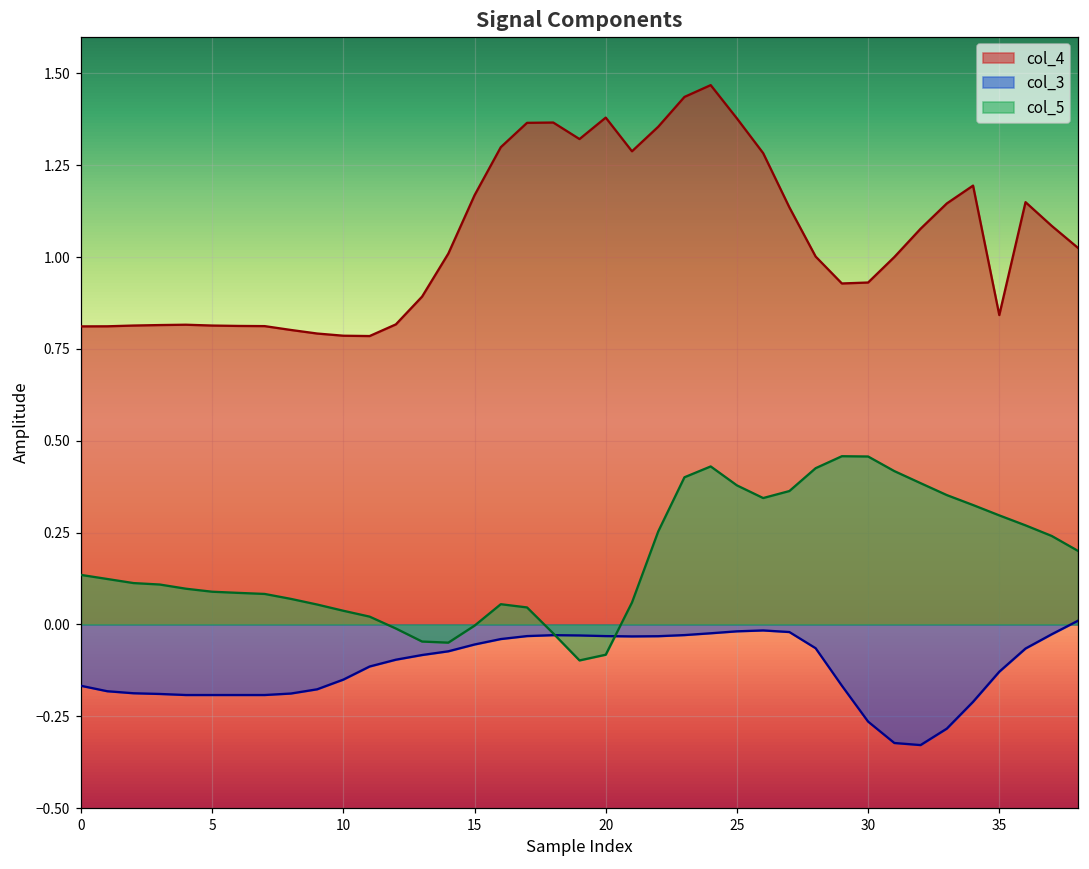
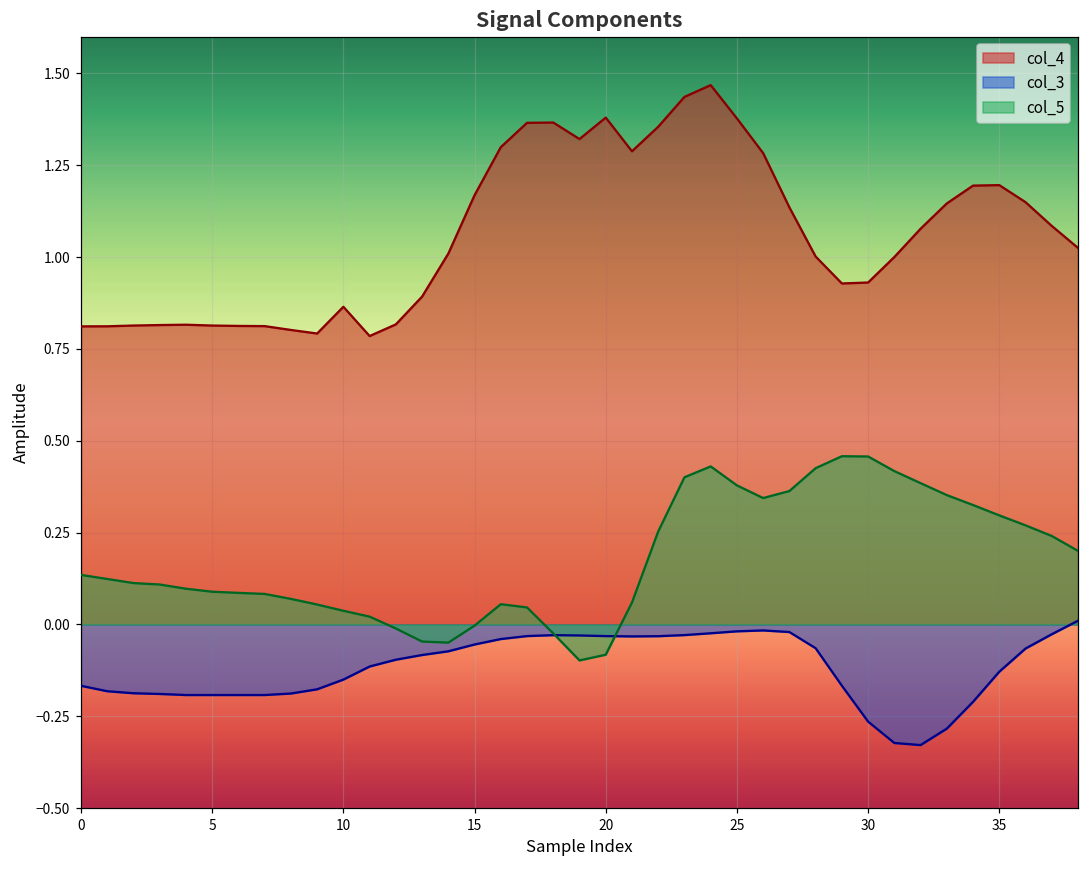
col_4, 10: 0.79 -> 0.86
col_4, 35: 0.84 -> 1.20
